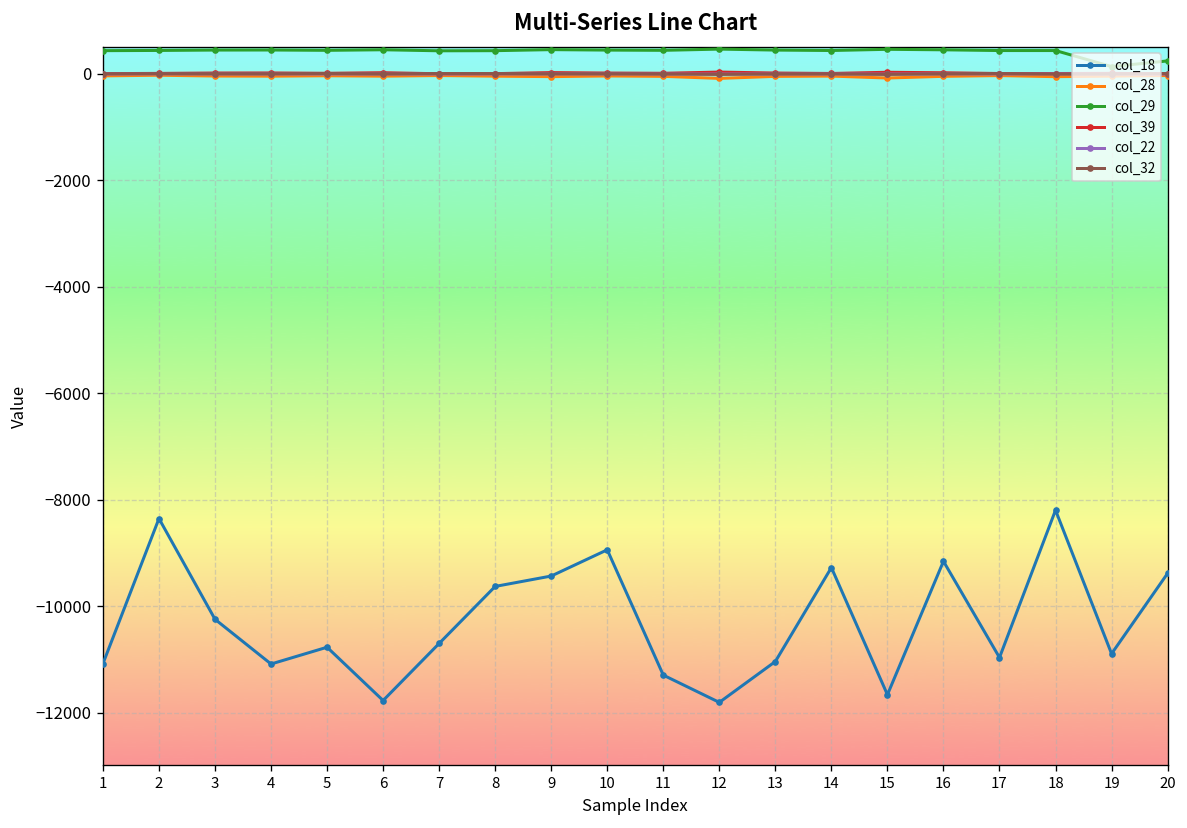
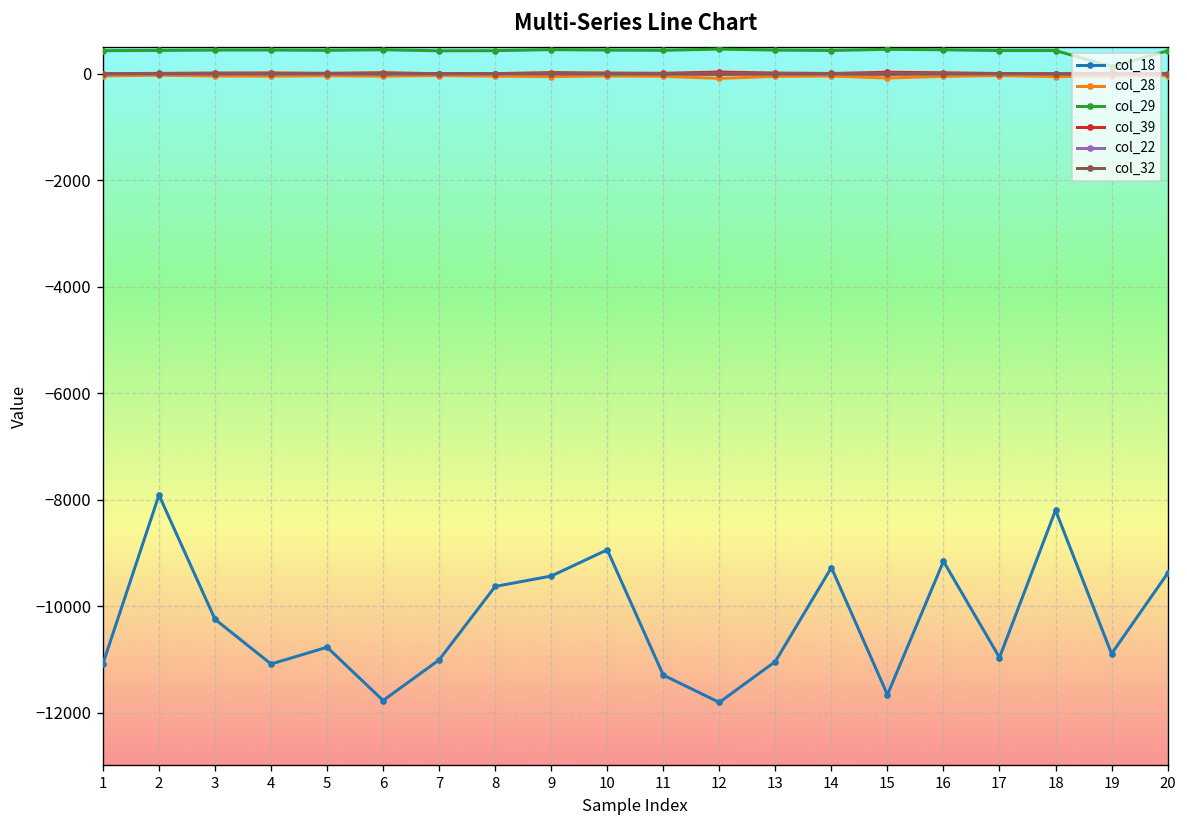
col_18, 2: -8400 -> -7900
col_18, 7: -10700 -> -11000
col_29, 20: 200 -> 400
